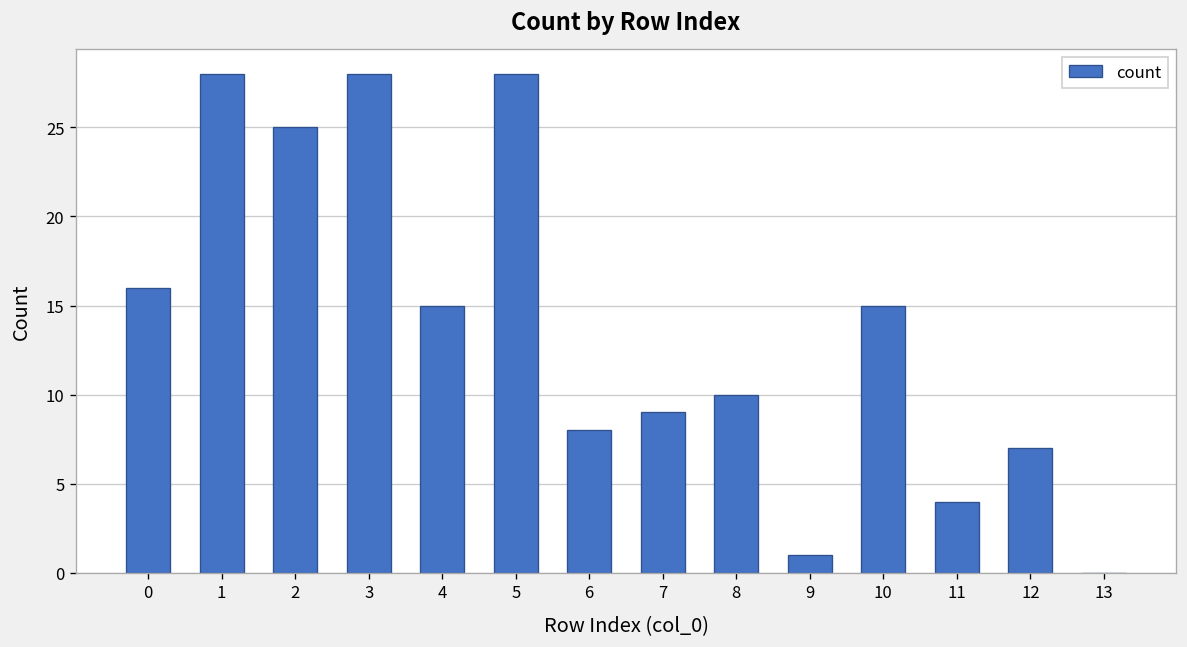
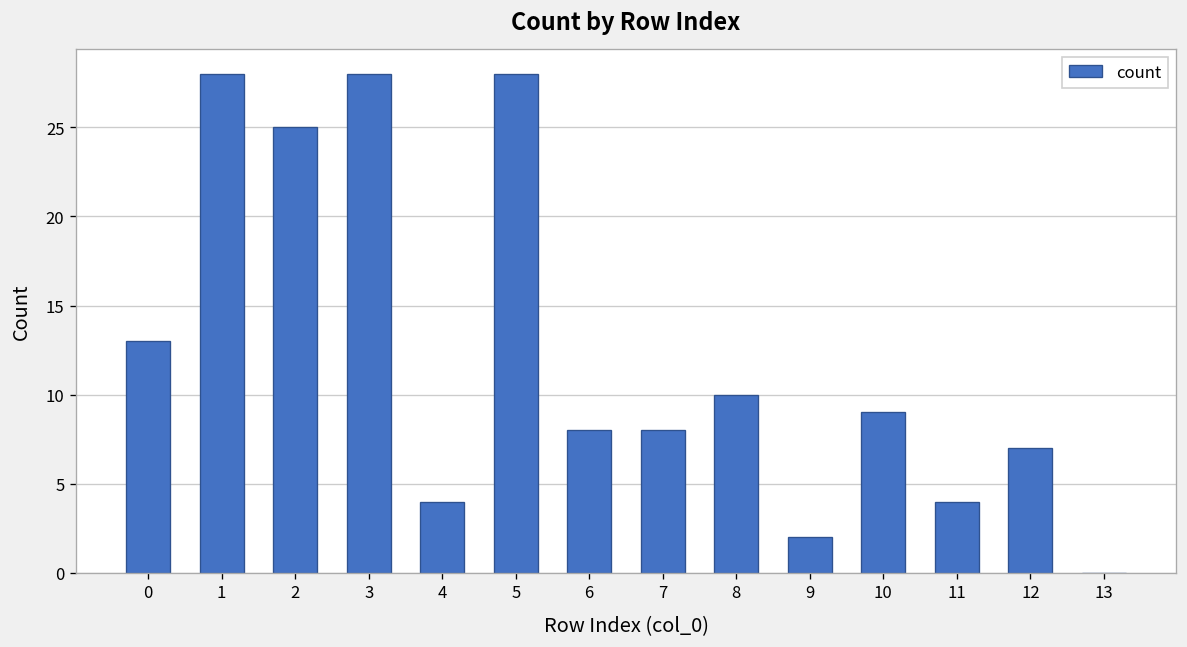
0: 16 -> 13
4: 15 -> 4
7: 9 -> 8
9: 1 -> 2
10: 15 -> 9
